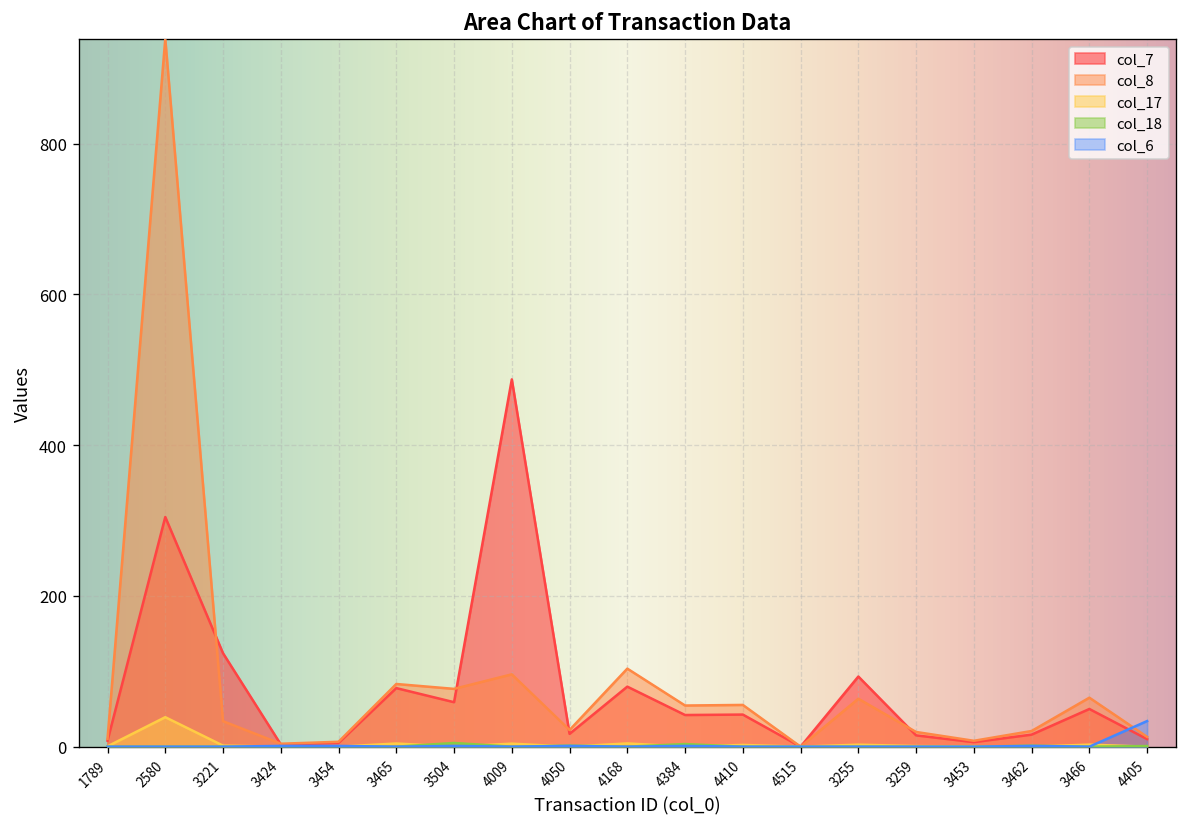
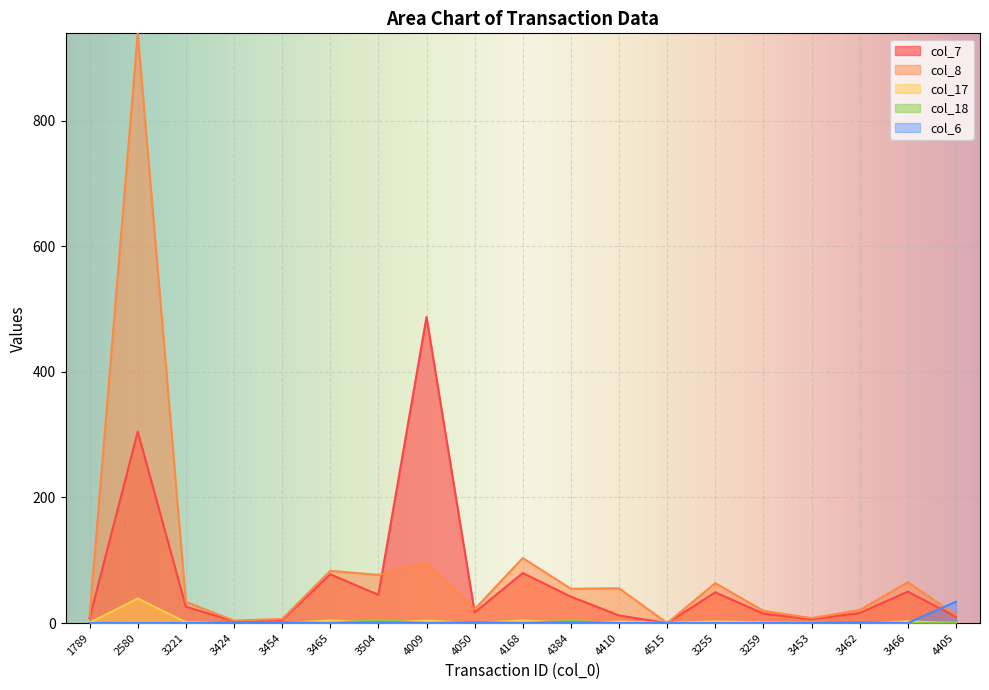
col_7, 3221: 120 -> 30
col_7, 3504: 60 -> 50
col_7, 4410: 40 -> 10
col_7, 3255: 90 -> 50
